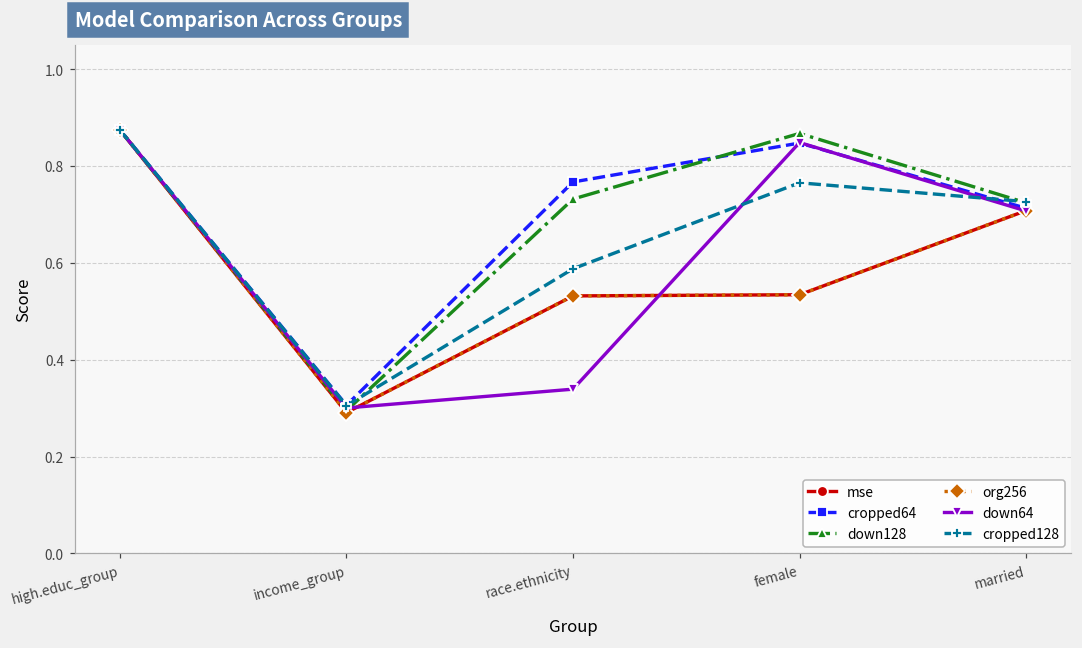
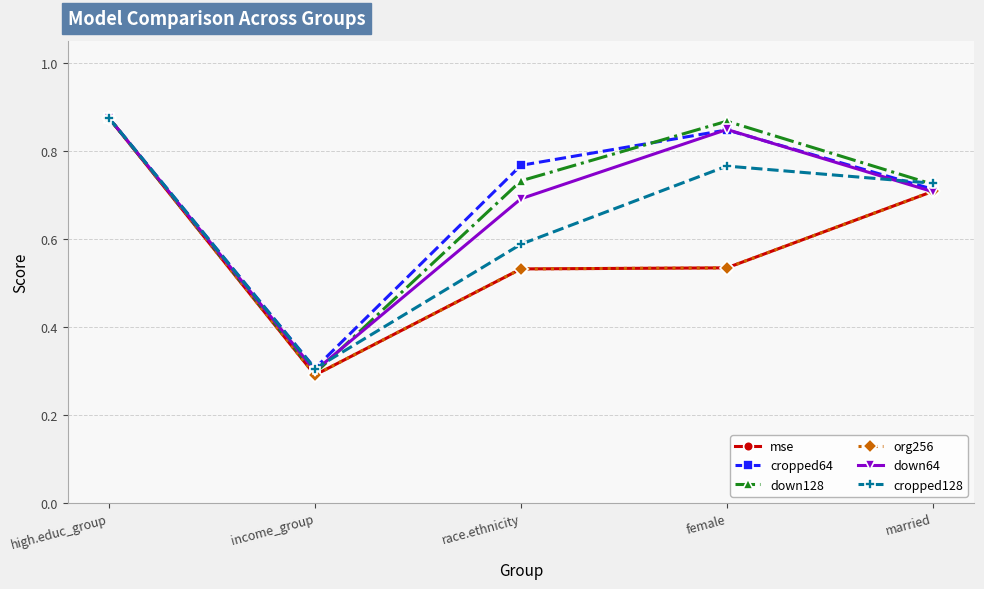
down64, race.ethnicity: 0.34 -> 0.69
